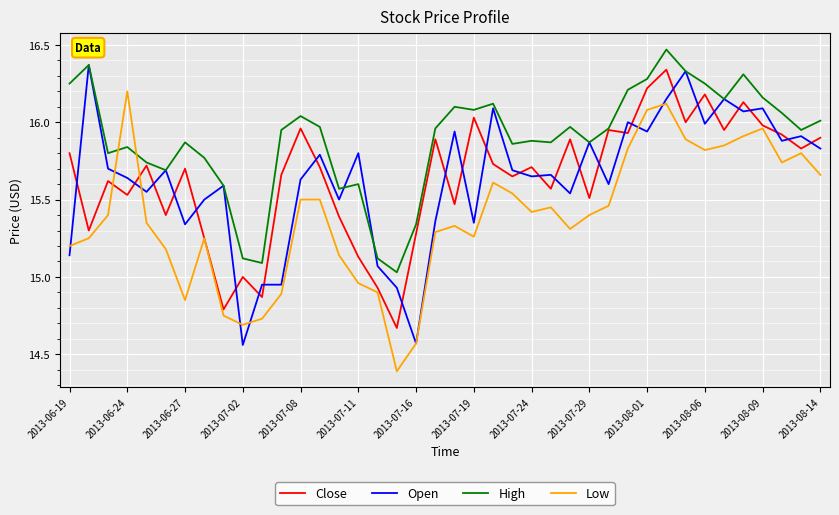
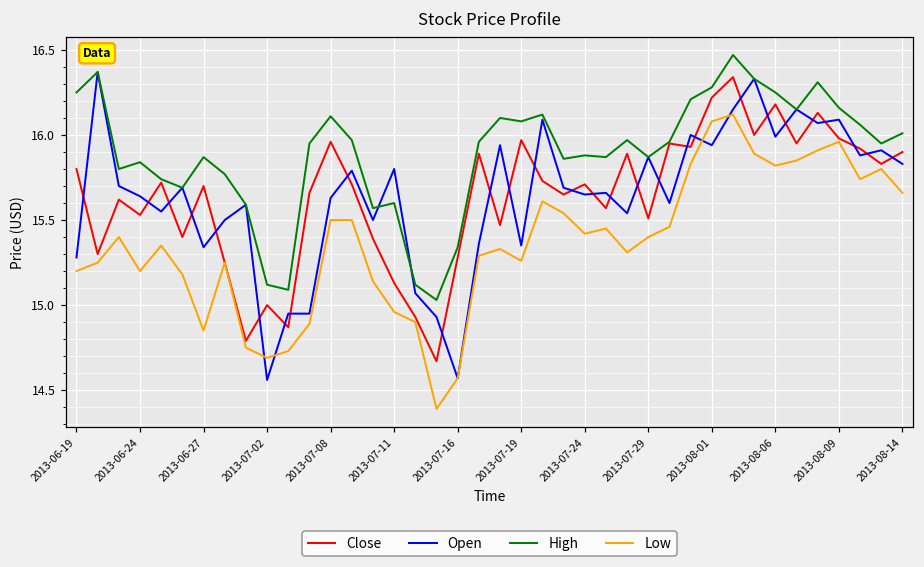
Open, 2013-06-19: 15.14 -> 15.28
Low, 2013-06-24: 16.2 -> 15.2
High, 2013-07-08: 16.04 -> 16.11
Close, 2013-07-19: 16.03 -> 15.97
